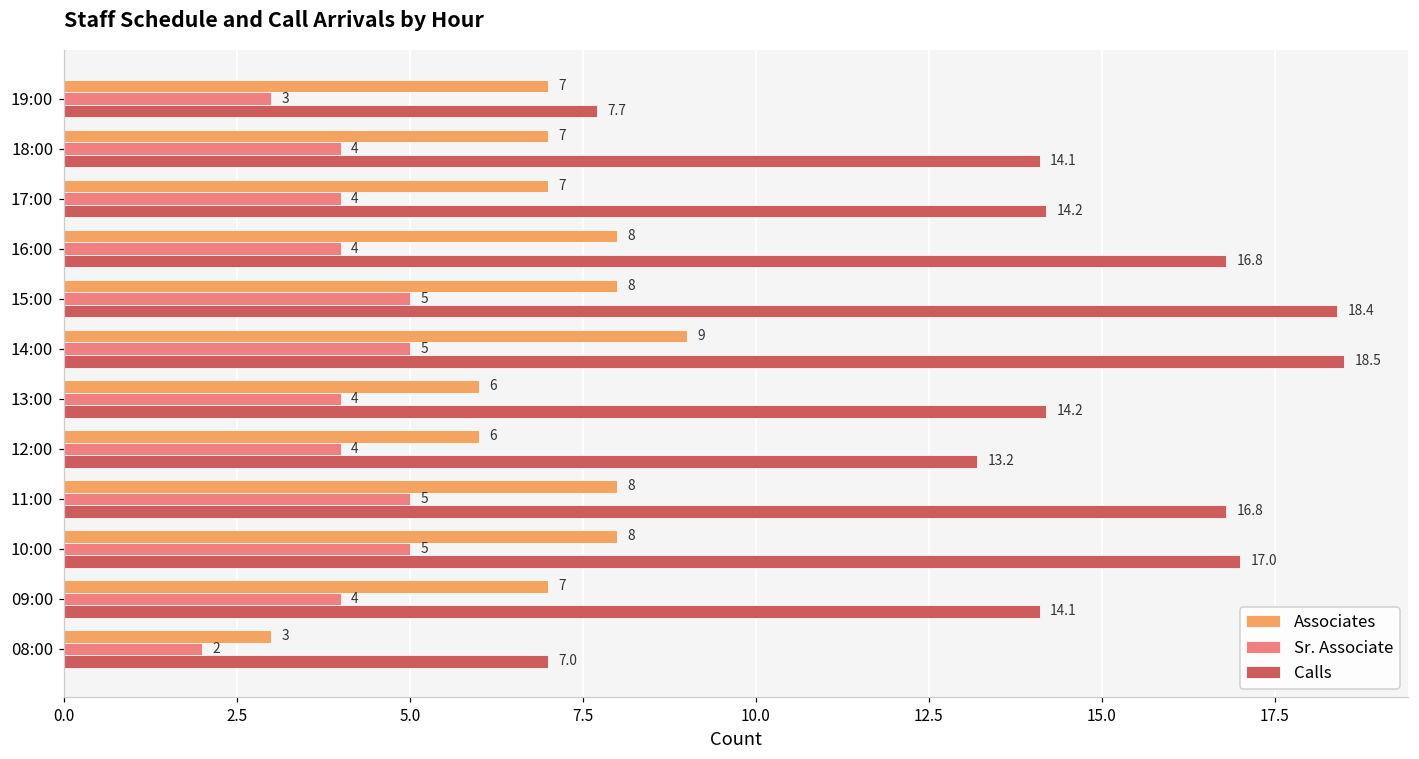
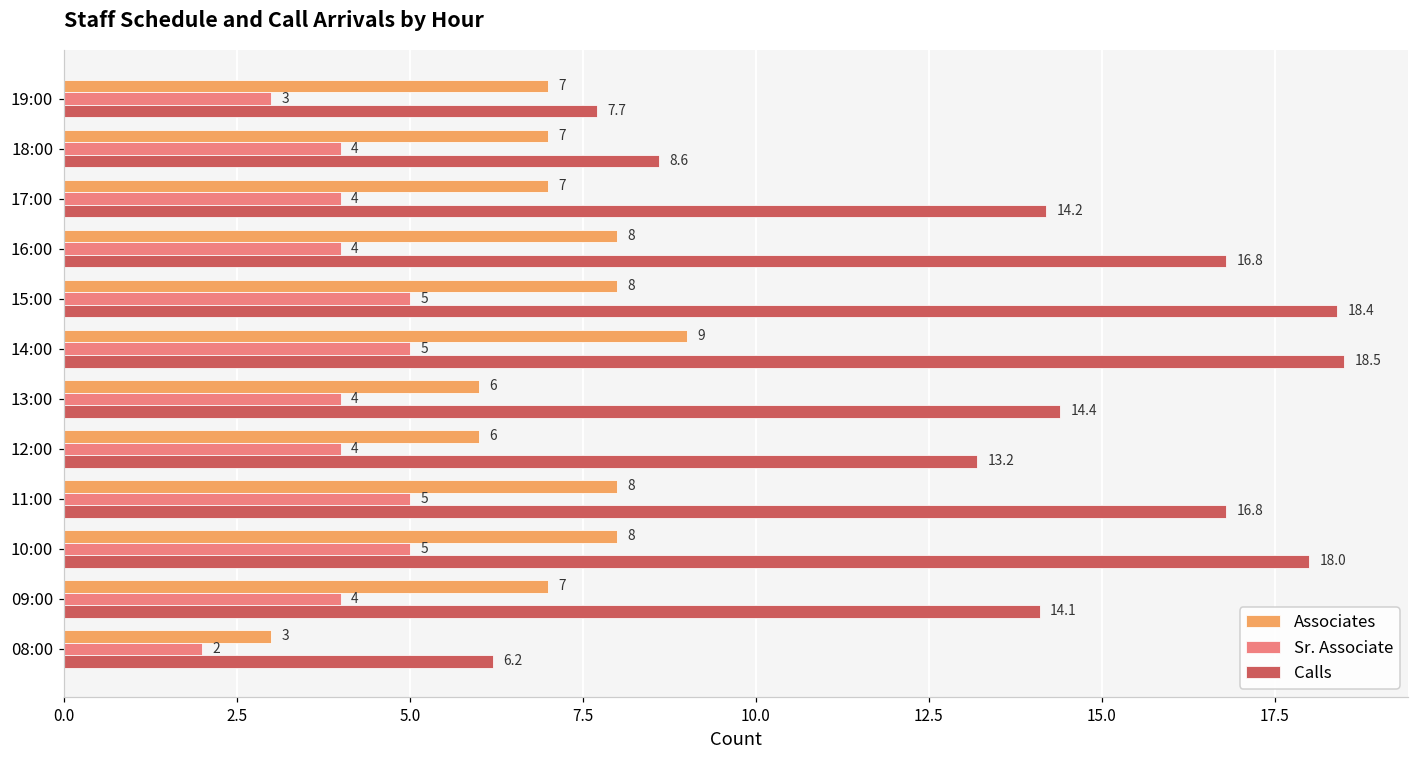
Calls, 18:00: 14.1 -> 8.6
Calls, 13:00: 14.2 -> 14.4
Calls, 10:00: 17.0 -> 18.0
Calls, 08:00: 7.0 -> 6.2
